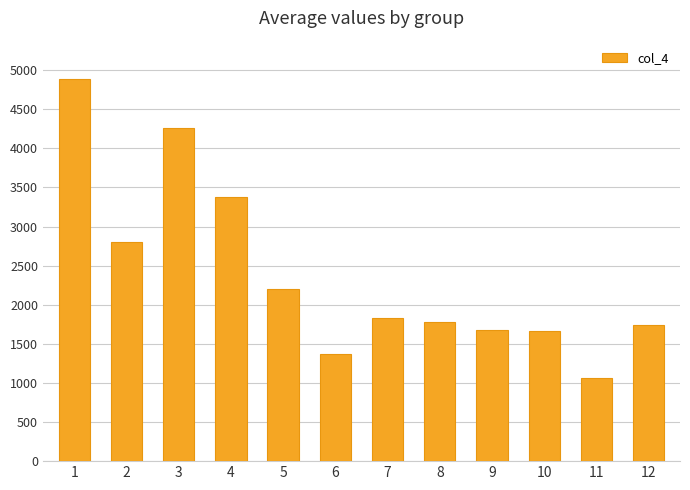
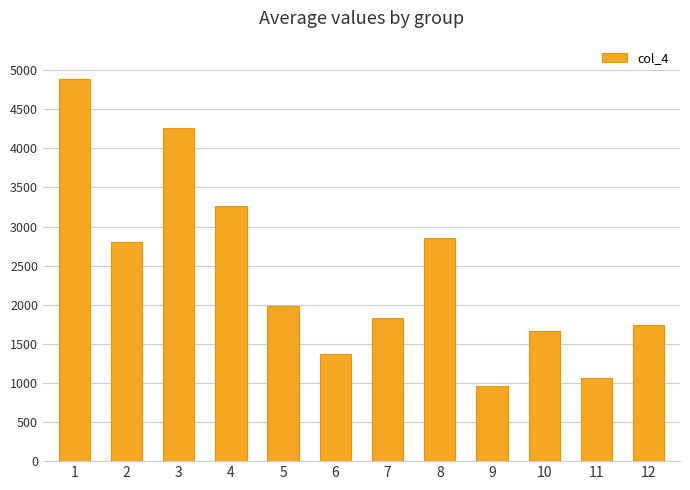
4: 3400 -> 3300
5: 2200 -> 2000
8: 1800 -> 2900
9: 1700 -> 1000
